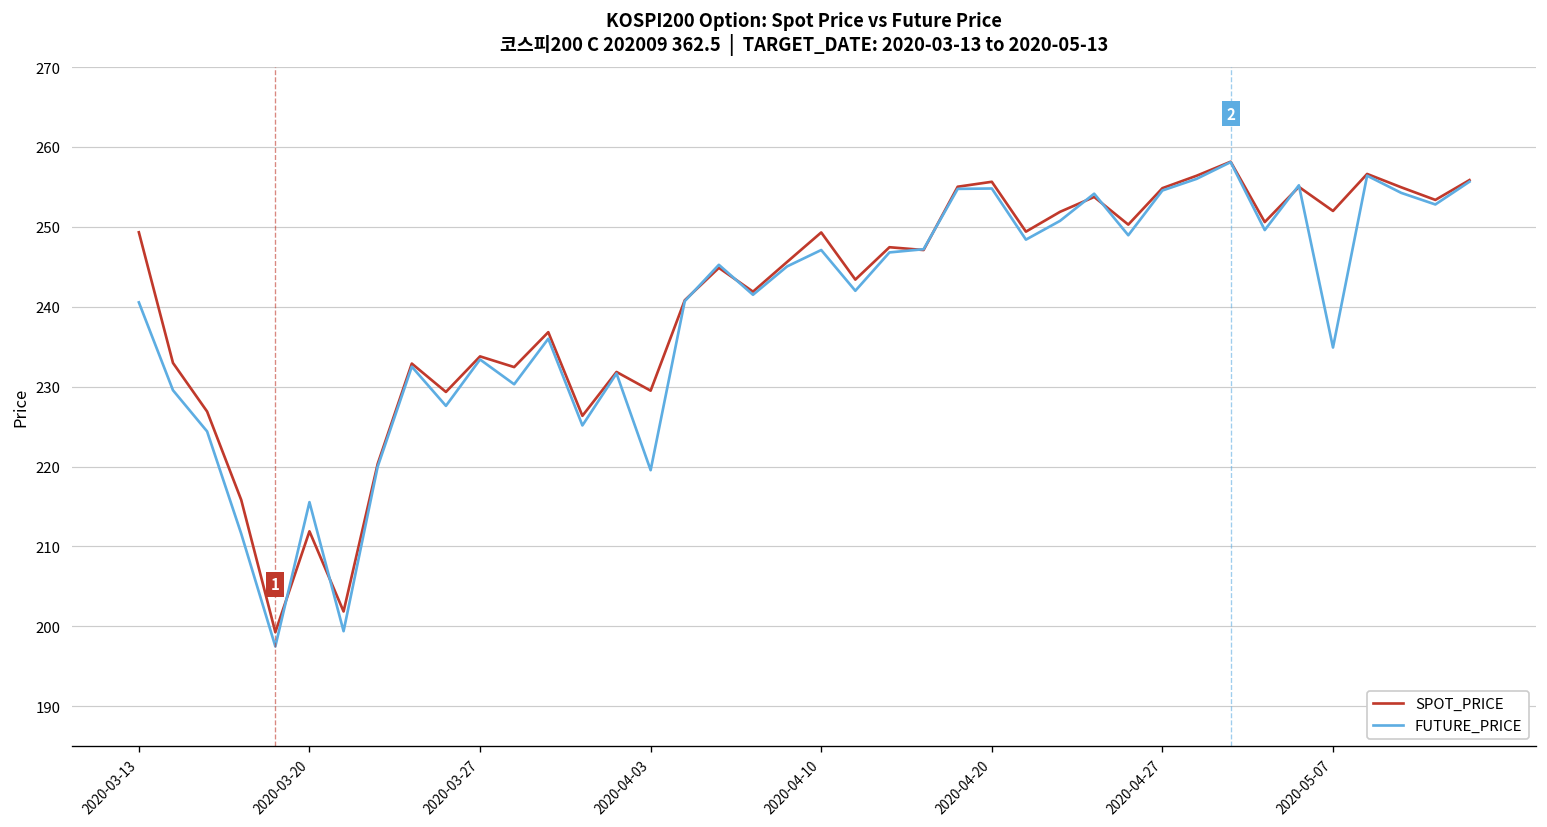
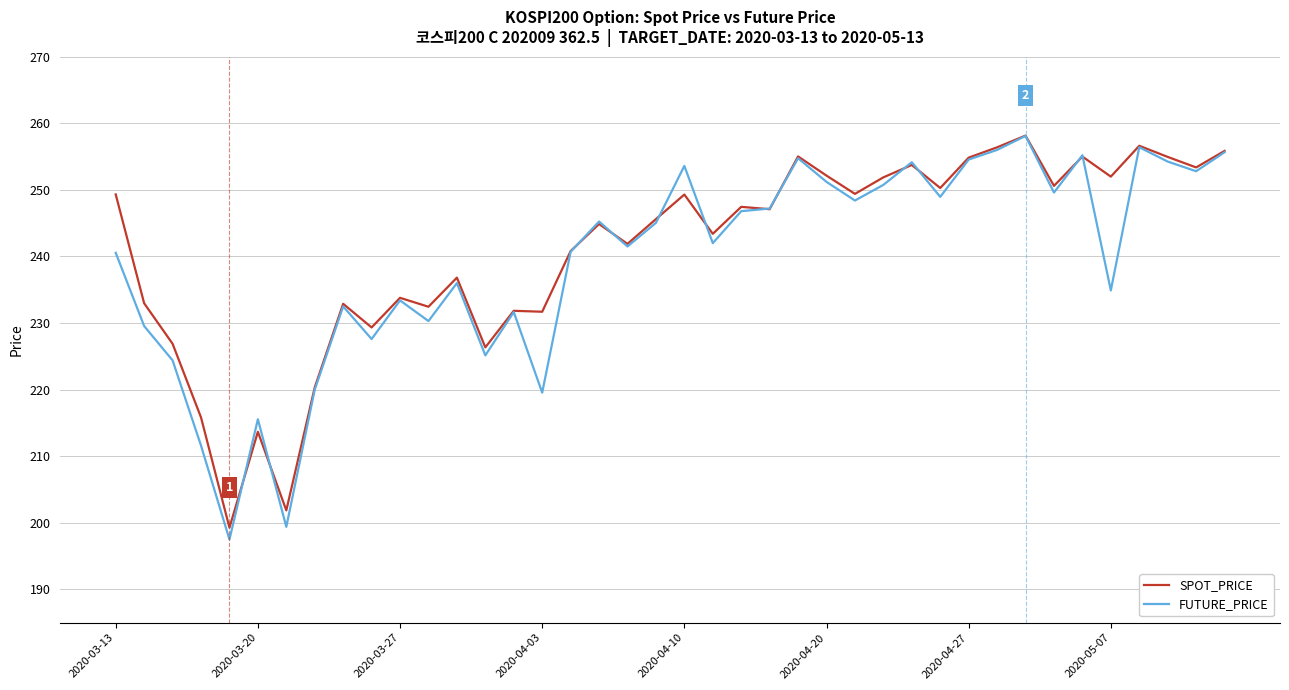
SPOT_PRICE, 2020-03-20: 212 -> 214
SPOT_PRICE, 2020-04-03: 230 -> 232
FUTURE_PRICE, 2020-04-10: 247 -> 254
SPOT_PRICE, 2020-04-20: 256 -> 252
FUTURE_PRICE, 2020-04-20: 255 -> 251
